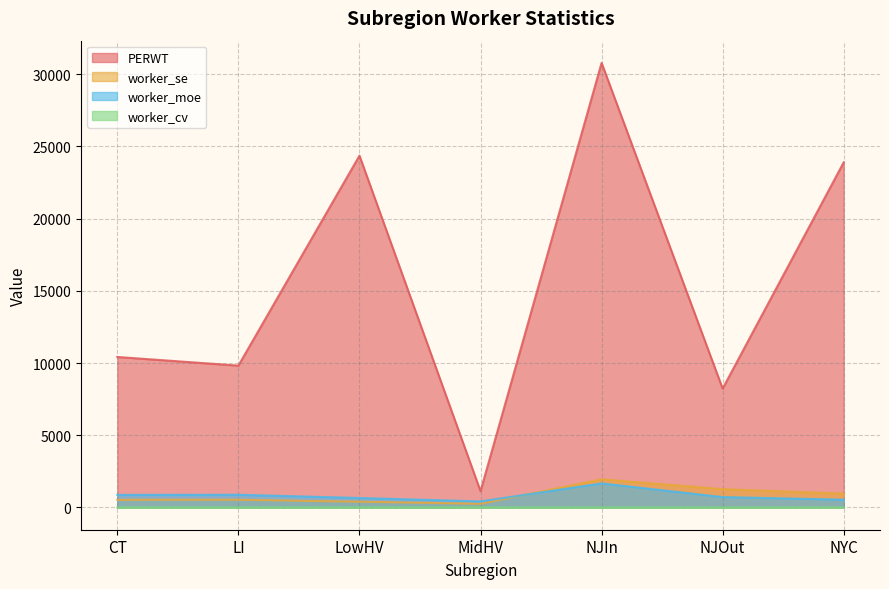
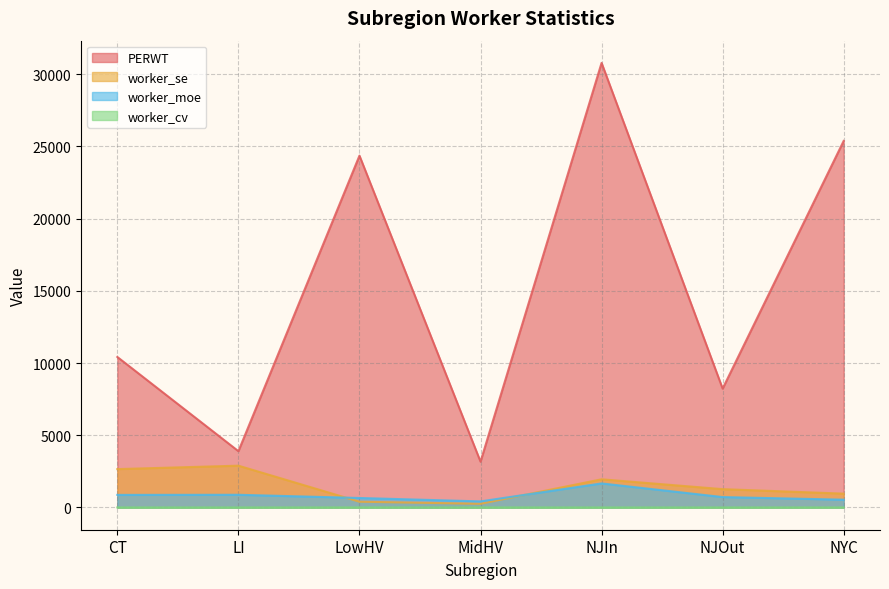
worker_se, CT: 500 -> 2700
PERWT, LI: 9800 -> 3900
worker_se, LI: 500 -> 2900
PERWT, MidHV: 1100 -> 3200
PERWT, NYC: 23900 -> 25400
